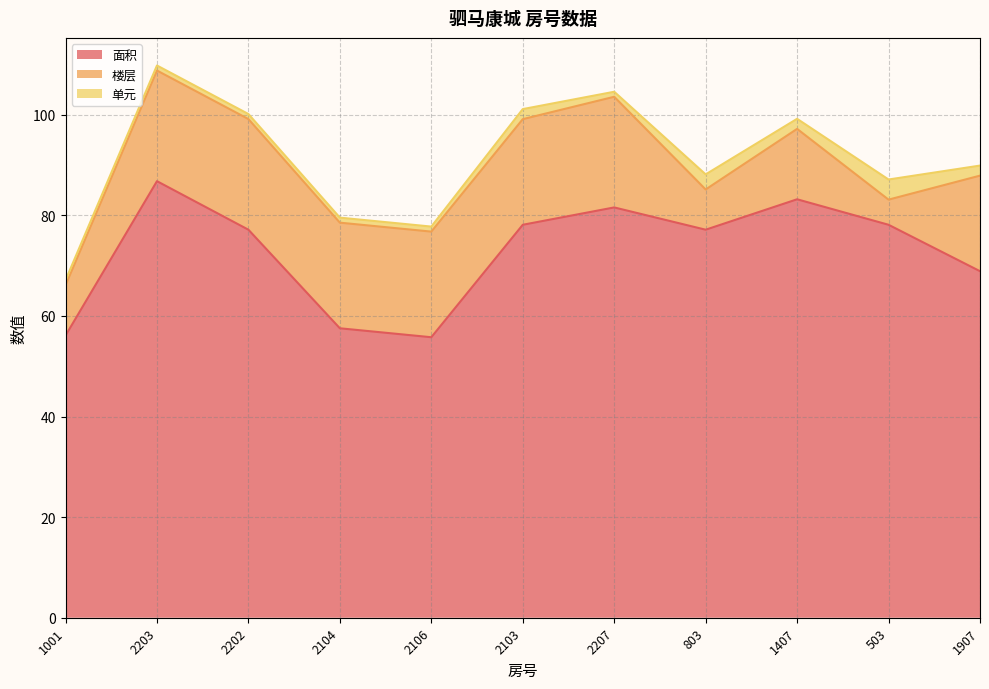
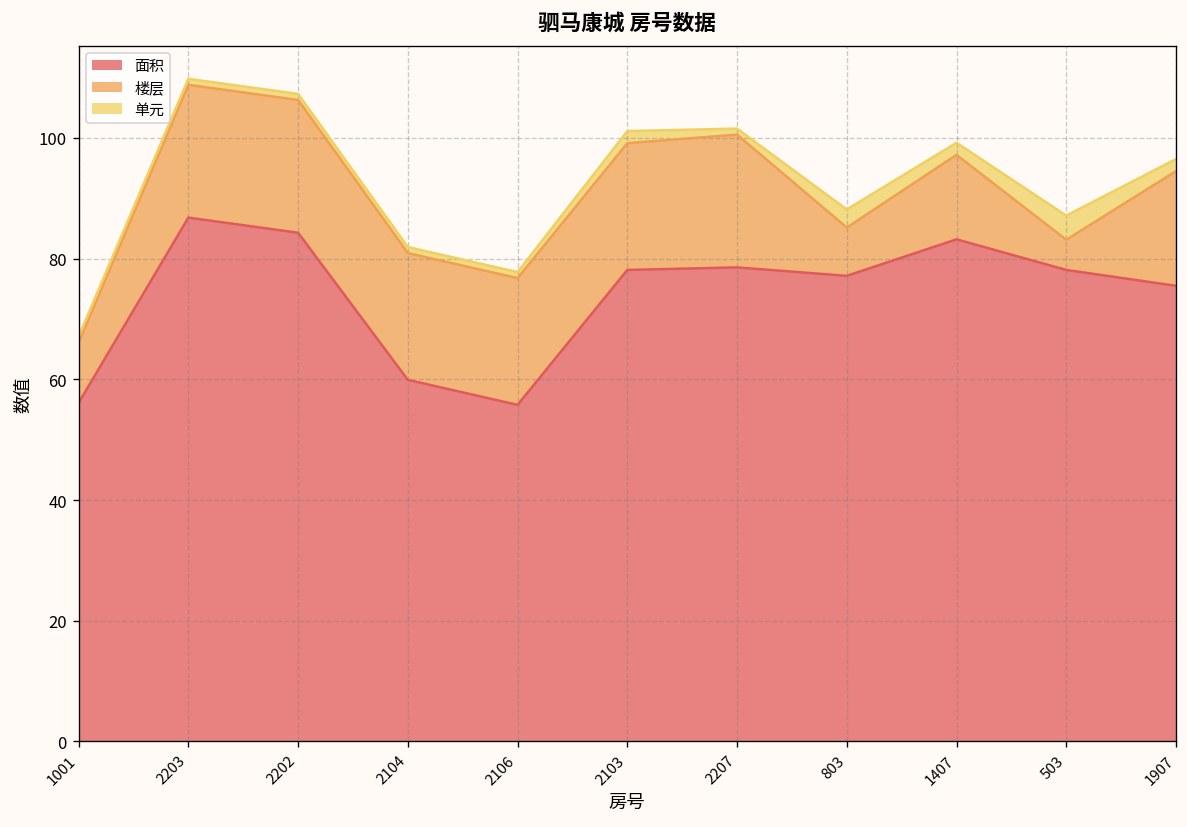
面积, 2202: 77 -> 84
面积, 2104: 58 -> 60
面积, 2207: 82 -> 79
面积, 1907: 69 -> 76
